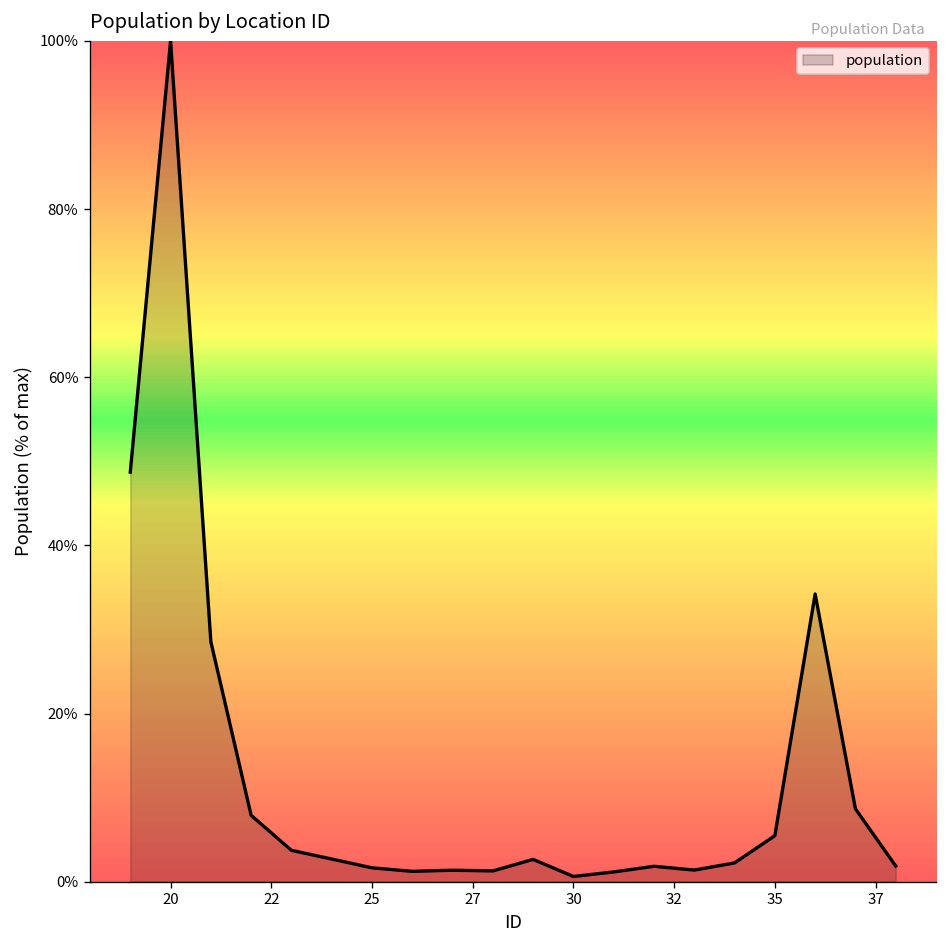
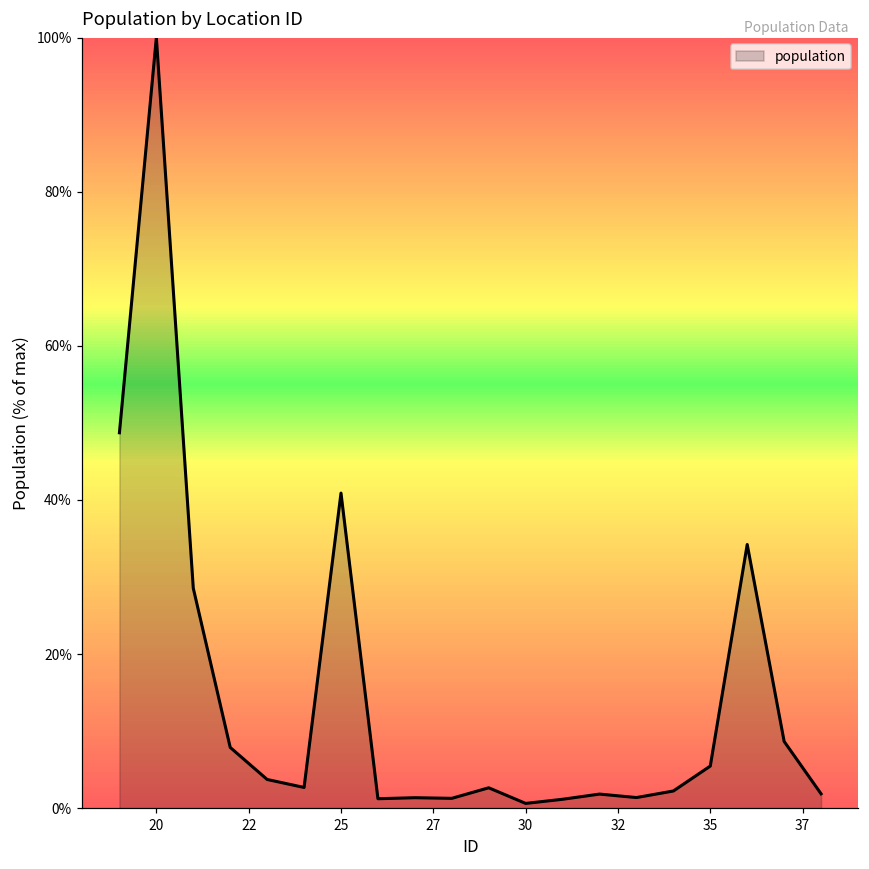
25: 2% -> 41%
